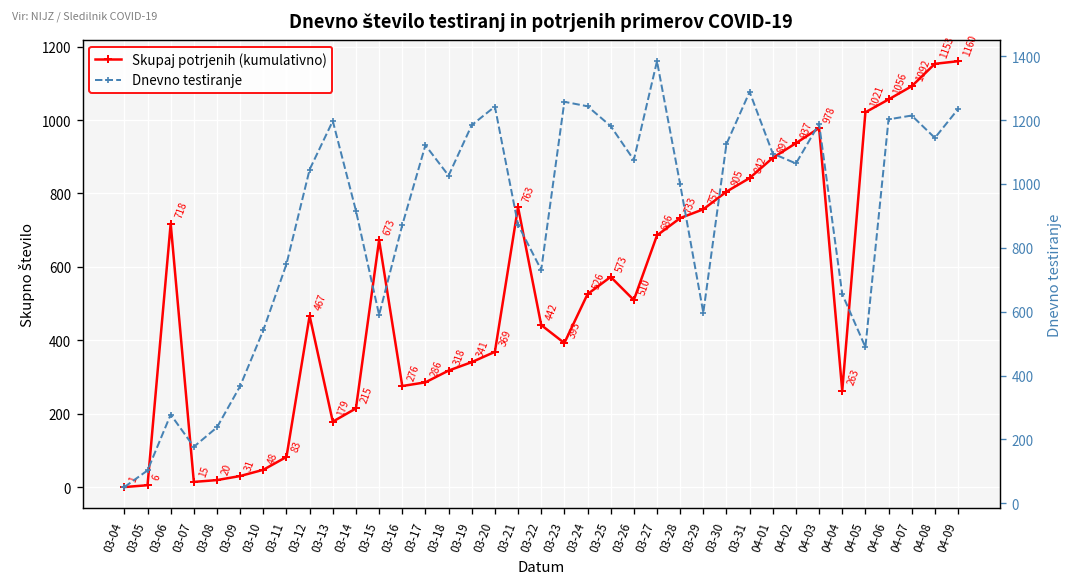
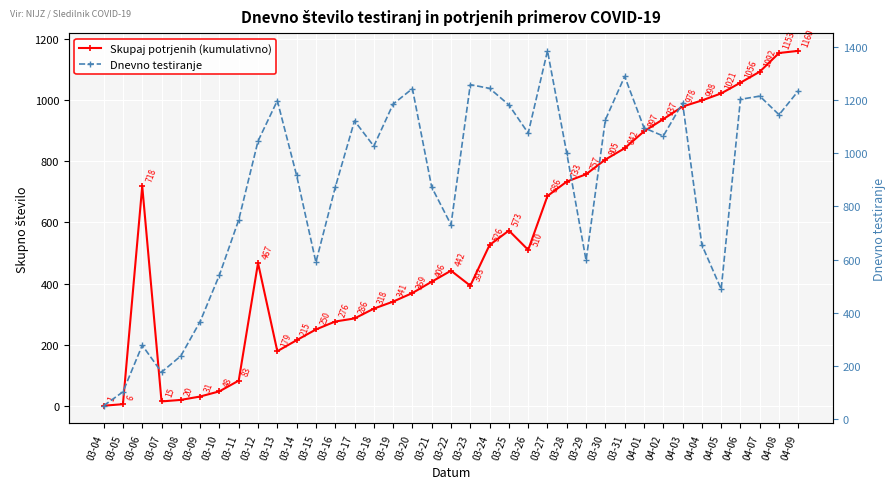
Skupaj potrjenih (kumulativno), 03-15: 673 -> 250
Skupaj potrjenih (kumulativno), 03-21: 763 -> 406
Skupaj potrjenih (kumulativno), 04-04: 263 -> 998
